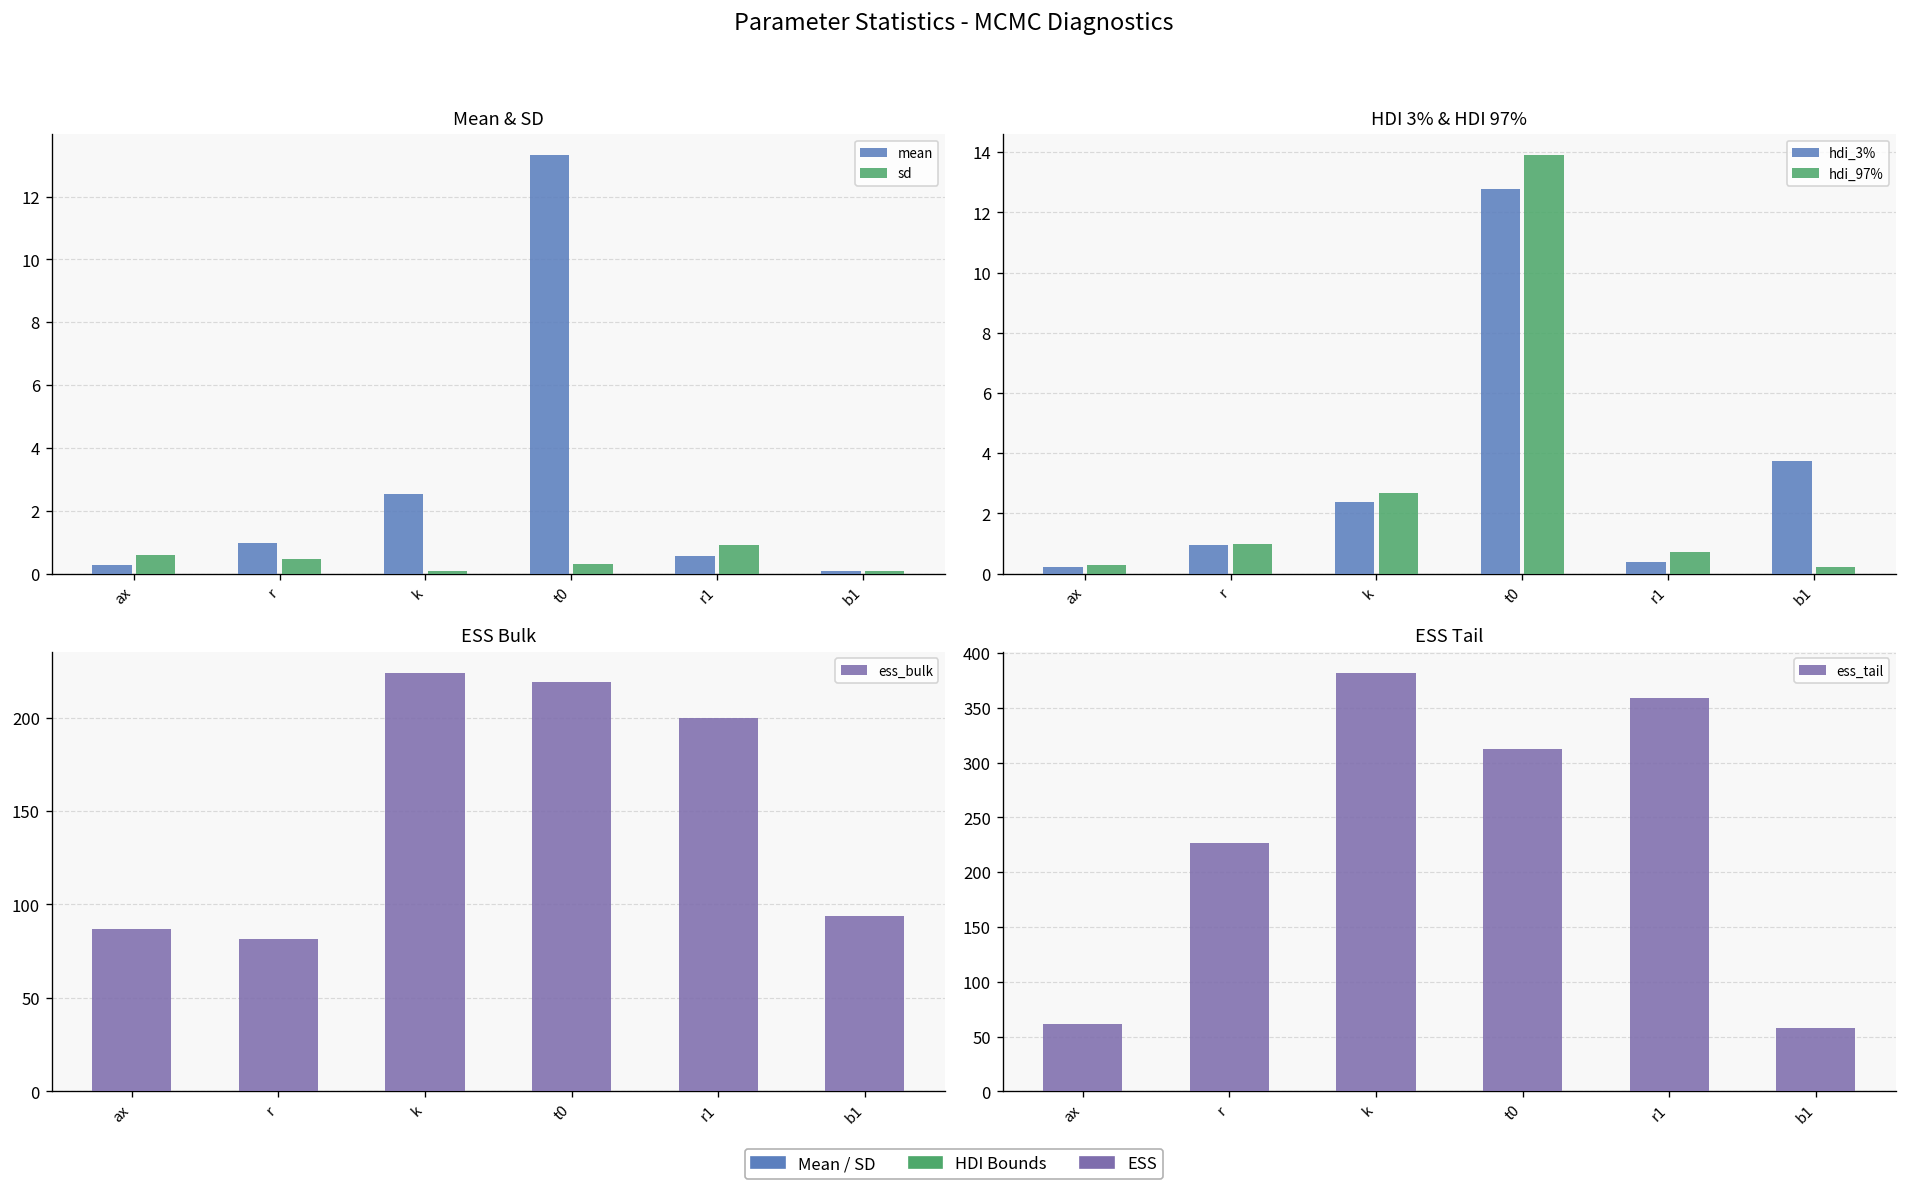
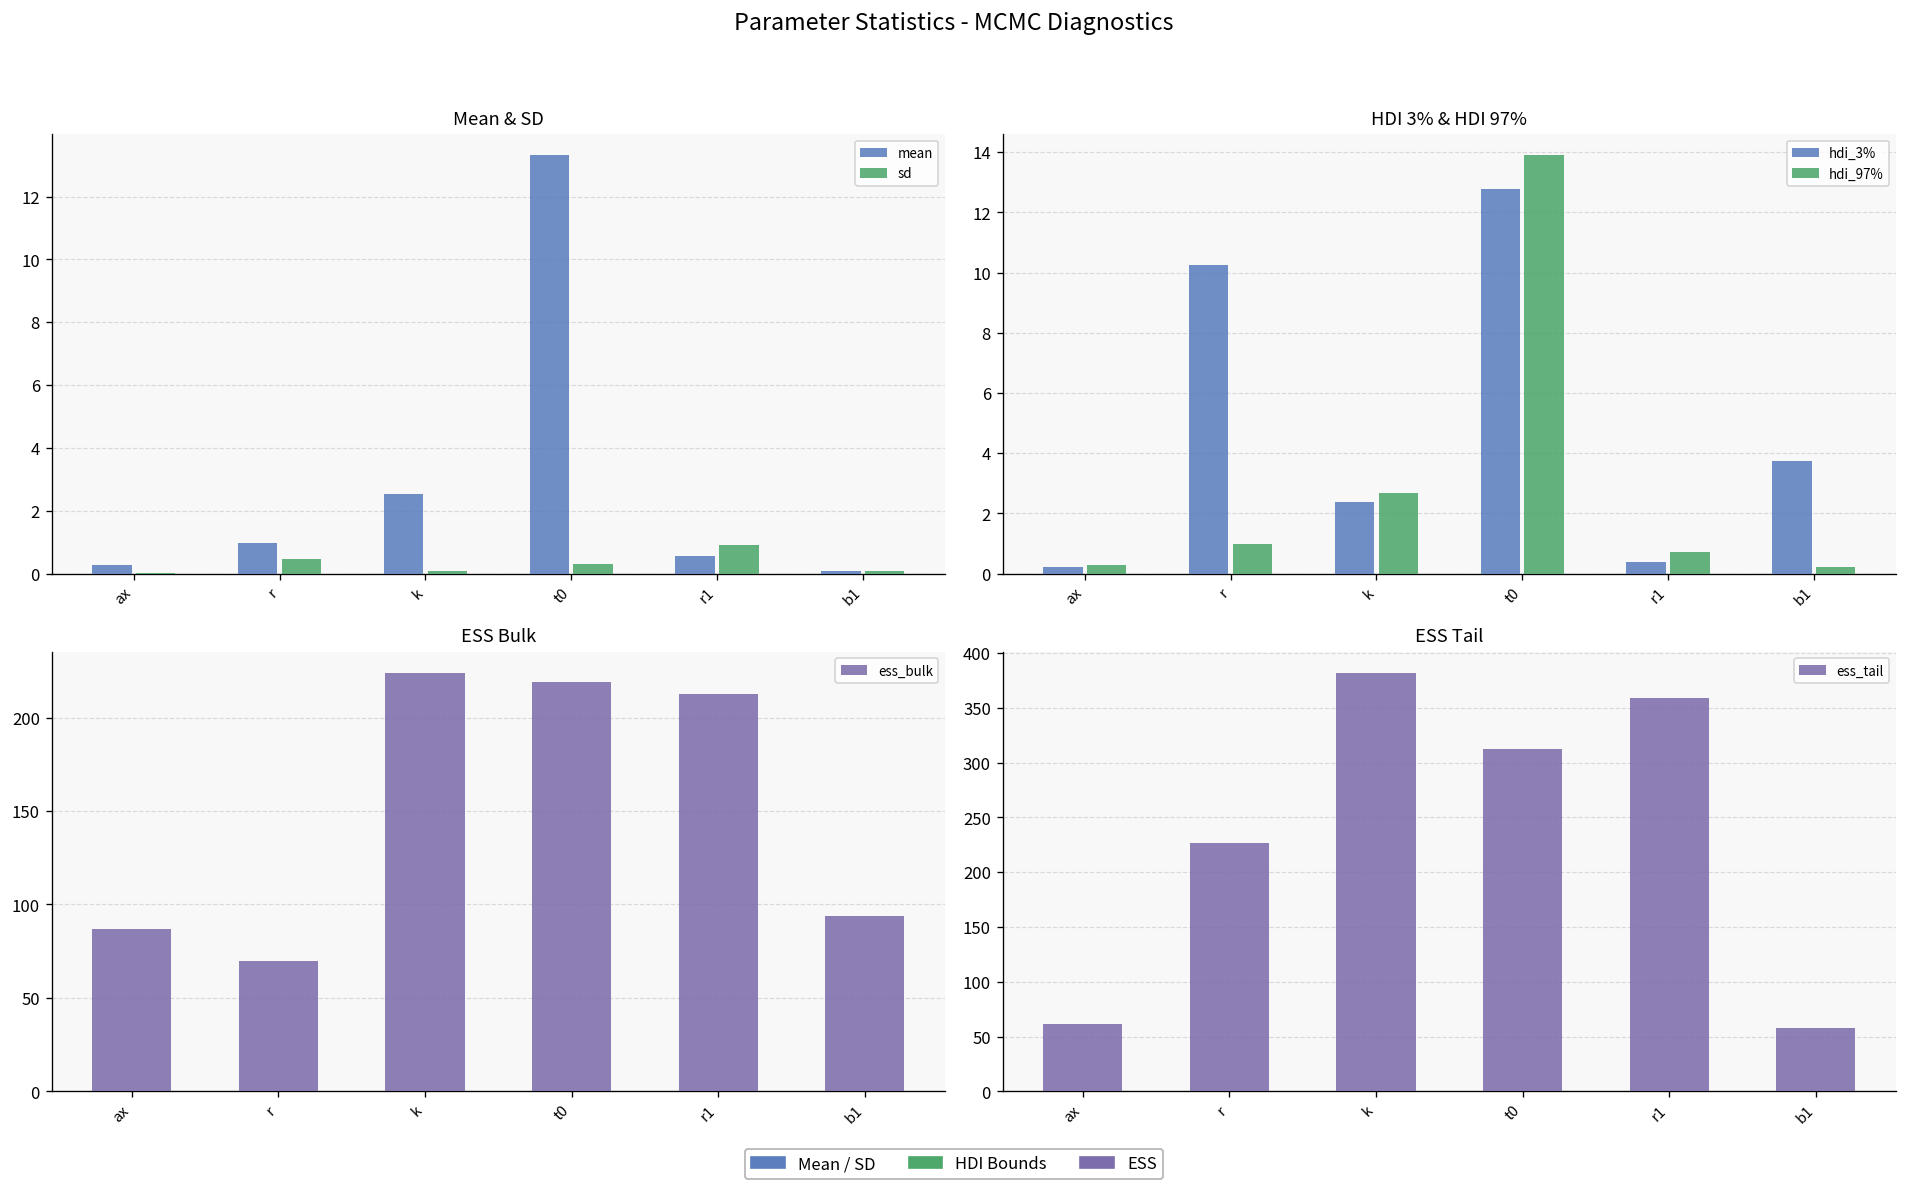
Mean & SD, sd, ax: 0.6 -> 0.0
HDI 3% & HDI 97%, hdi_3%, r: 0.9 -> 10.3
ESS Bulk, r: 82 -> 70
ESS Bulk, r1: 200 -> 212
